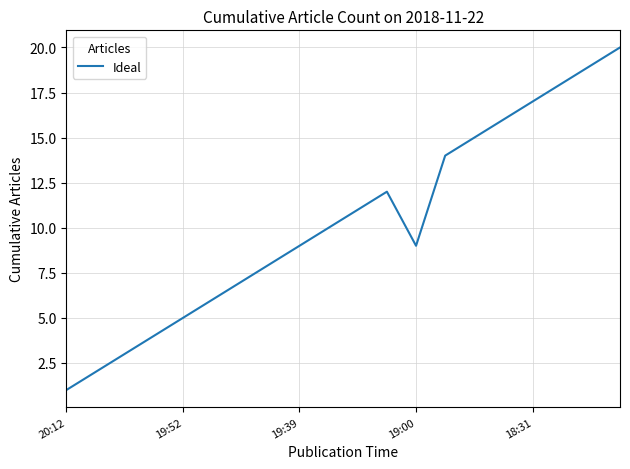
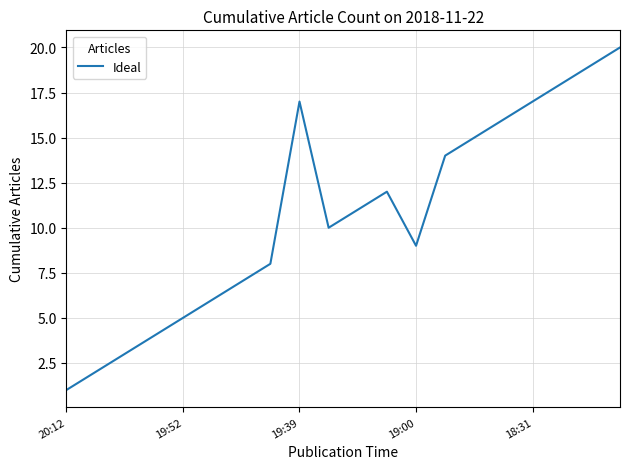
19:39: 9 -> 17
